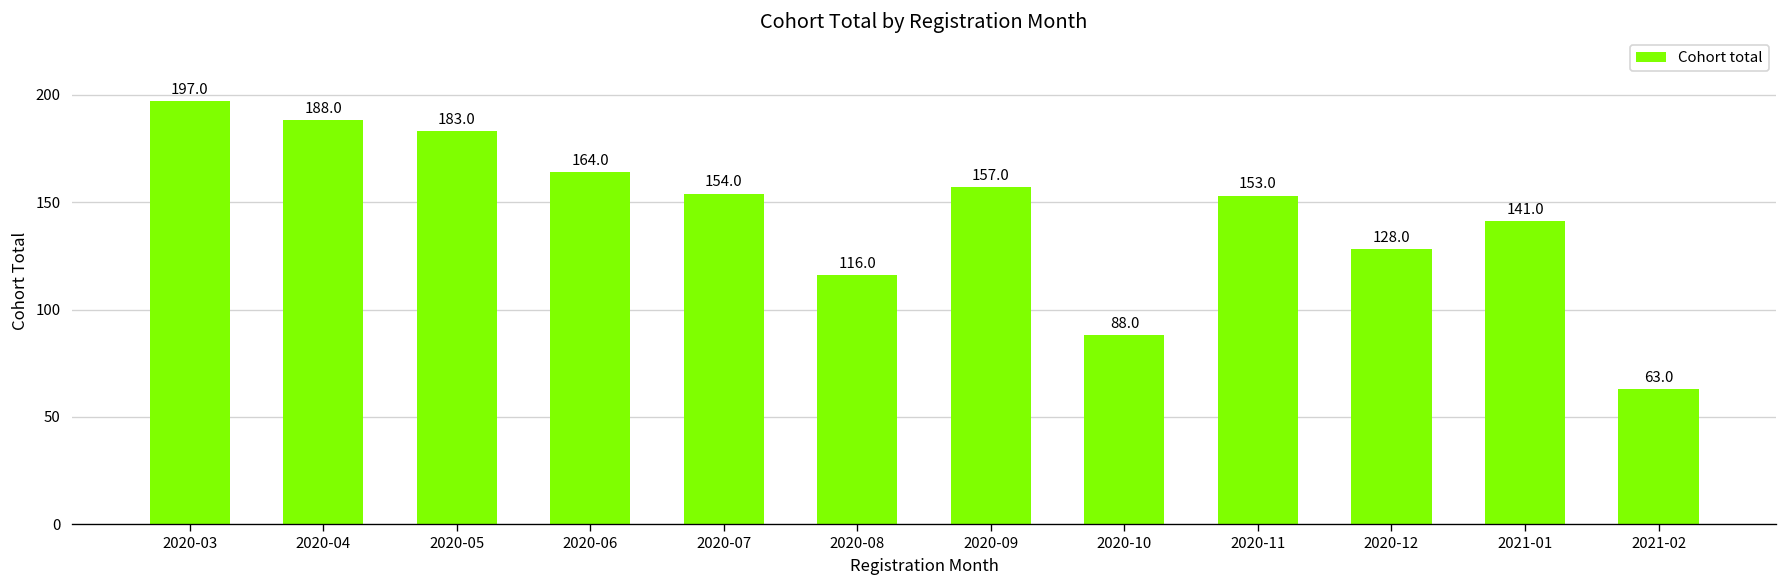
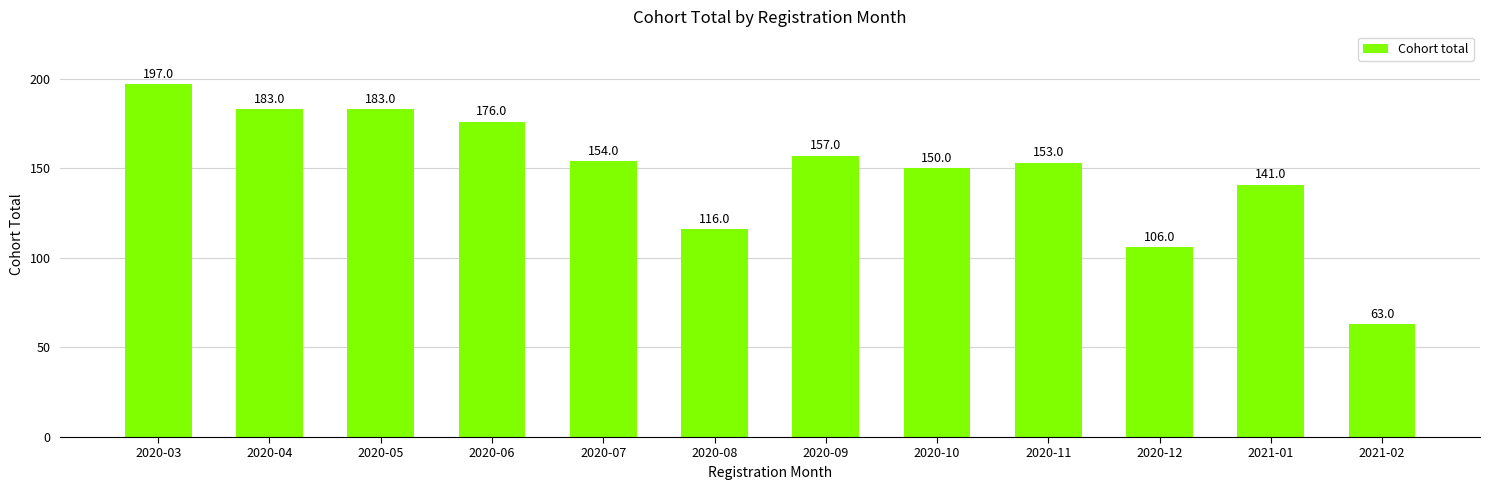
2020-04: 188.0 -> 183.0
2020-06: 164.0 -> 176.0
2020-10: 88.0 -> 150.0
2020-12: 128.0 -> 106.0
